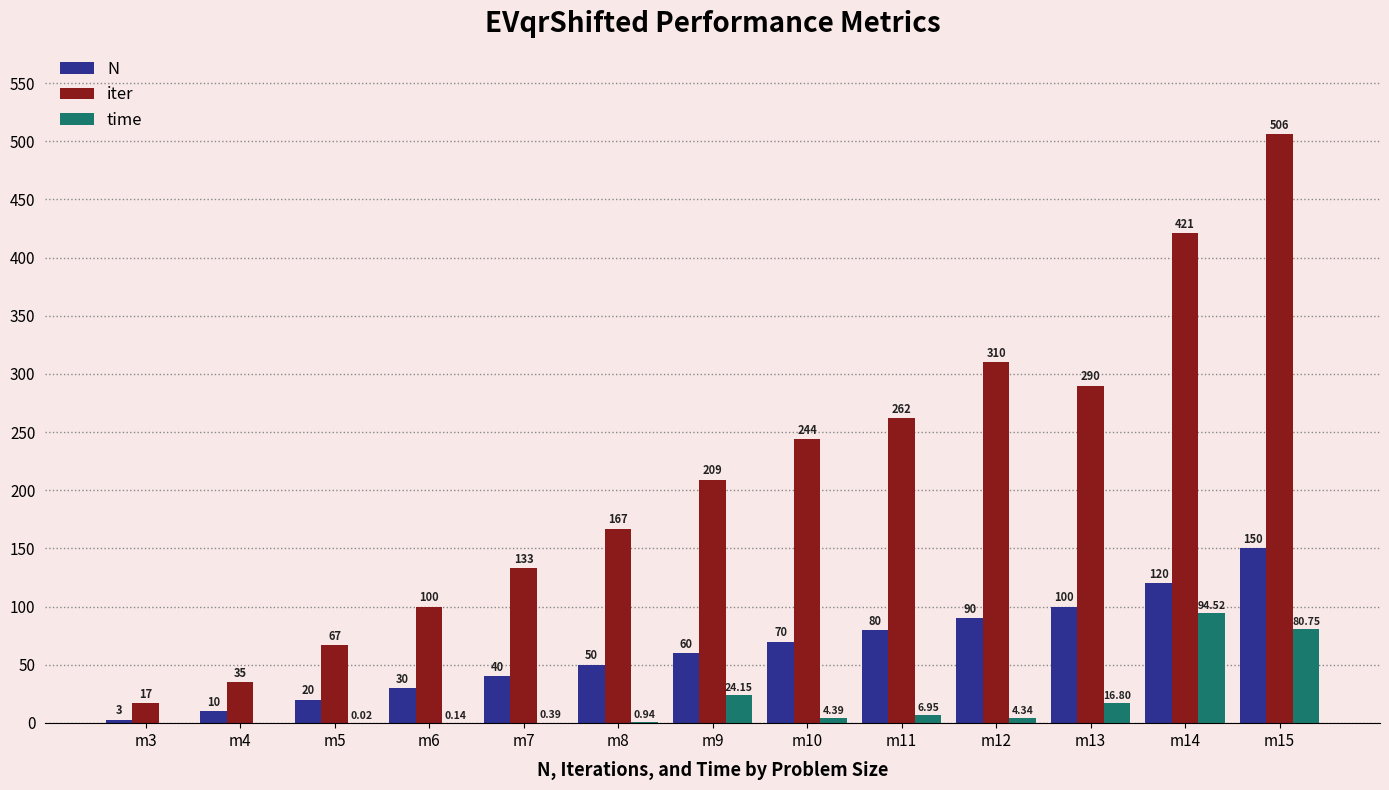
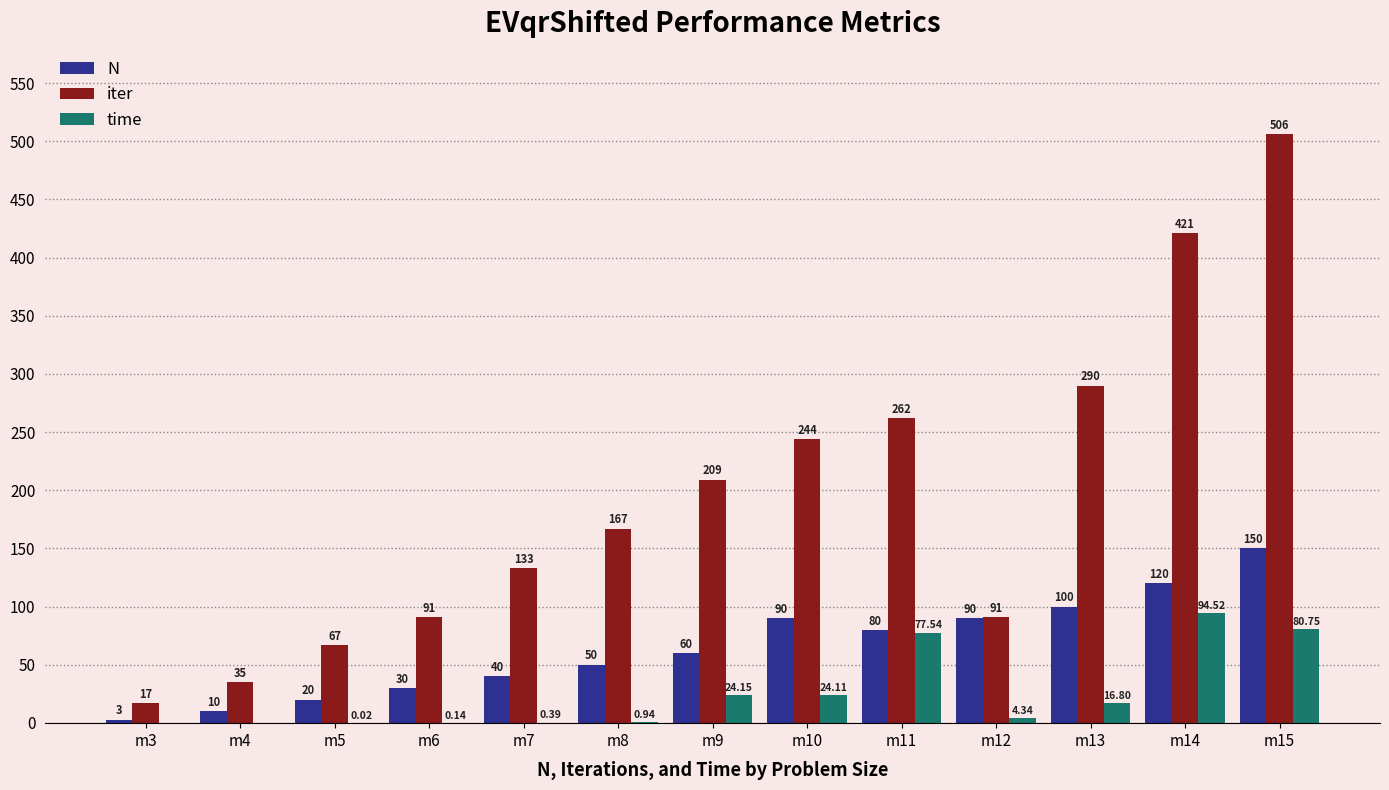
iter, m6: 100 -> 91
N, m10: 70 -> 90
time, m10: 4.39 -> 24.11
time, m11: 6.95 -> 77.54
iter, m12: 310 -> 91
